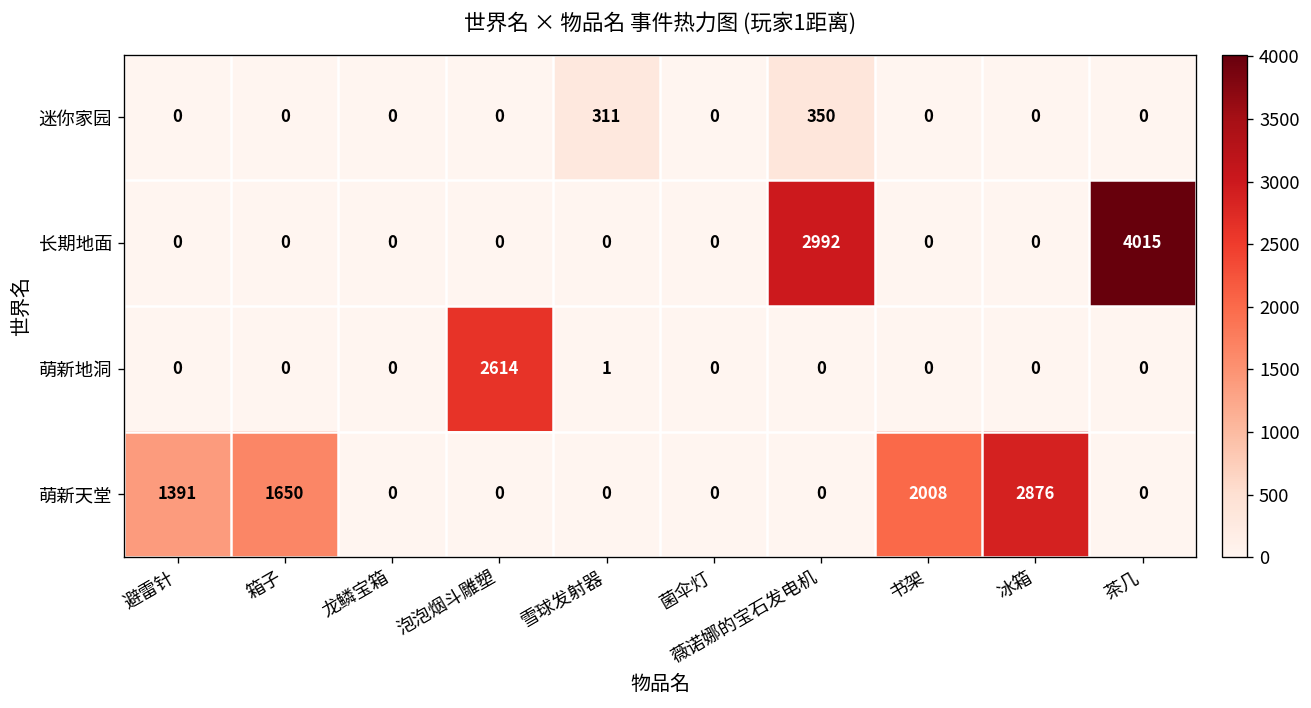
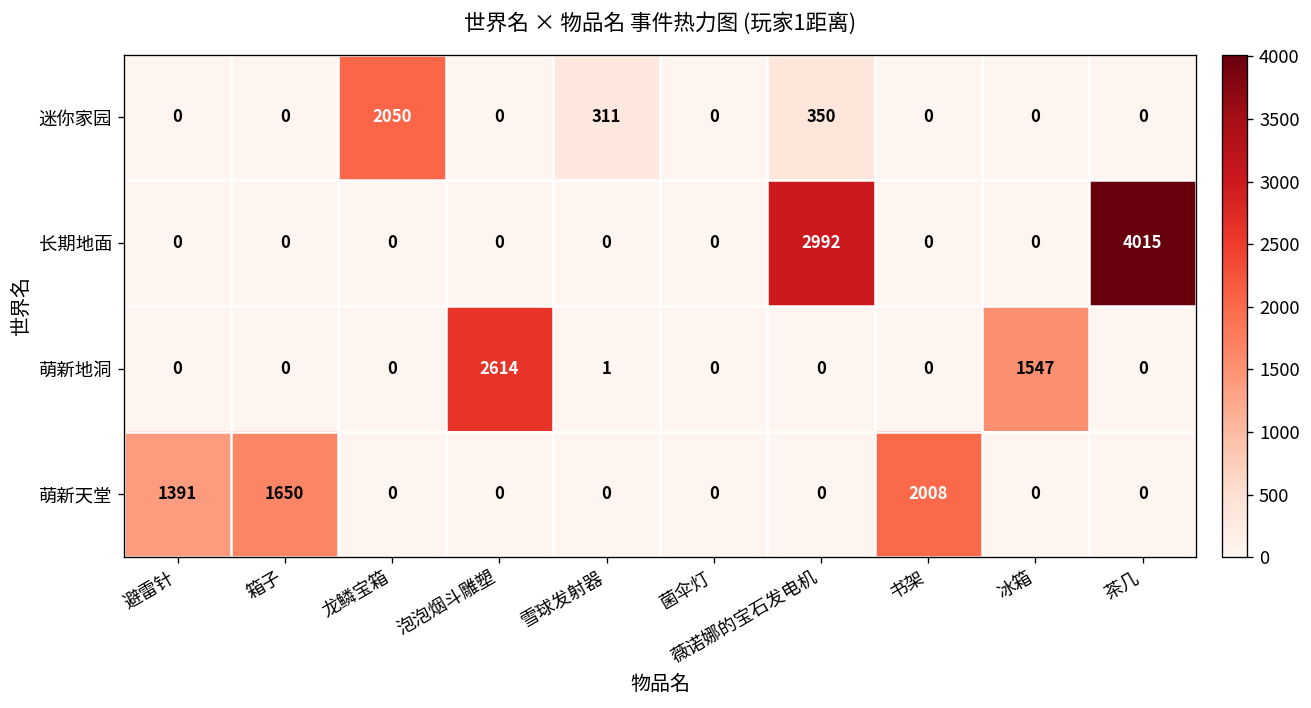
迷你家园, 龙鳞宝箱: 0 -> 2050
萌新地洞, 冰箱: 0 -> 1547
萌新天堂, 冰箱: 2876 -> 0
